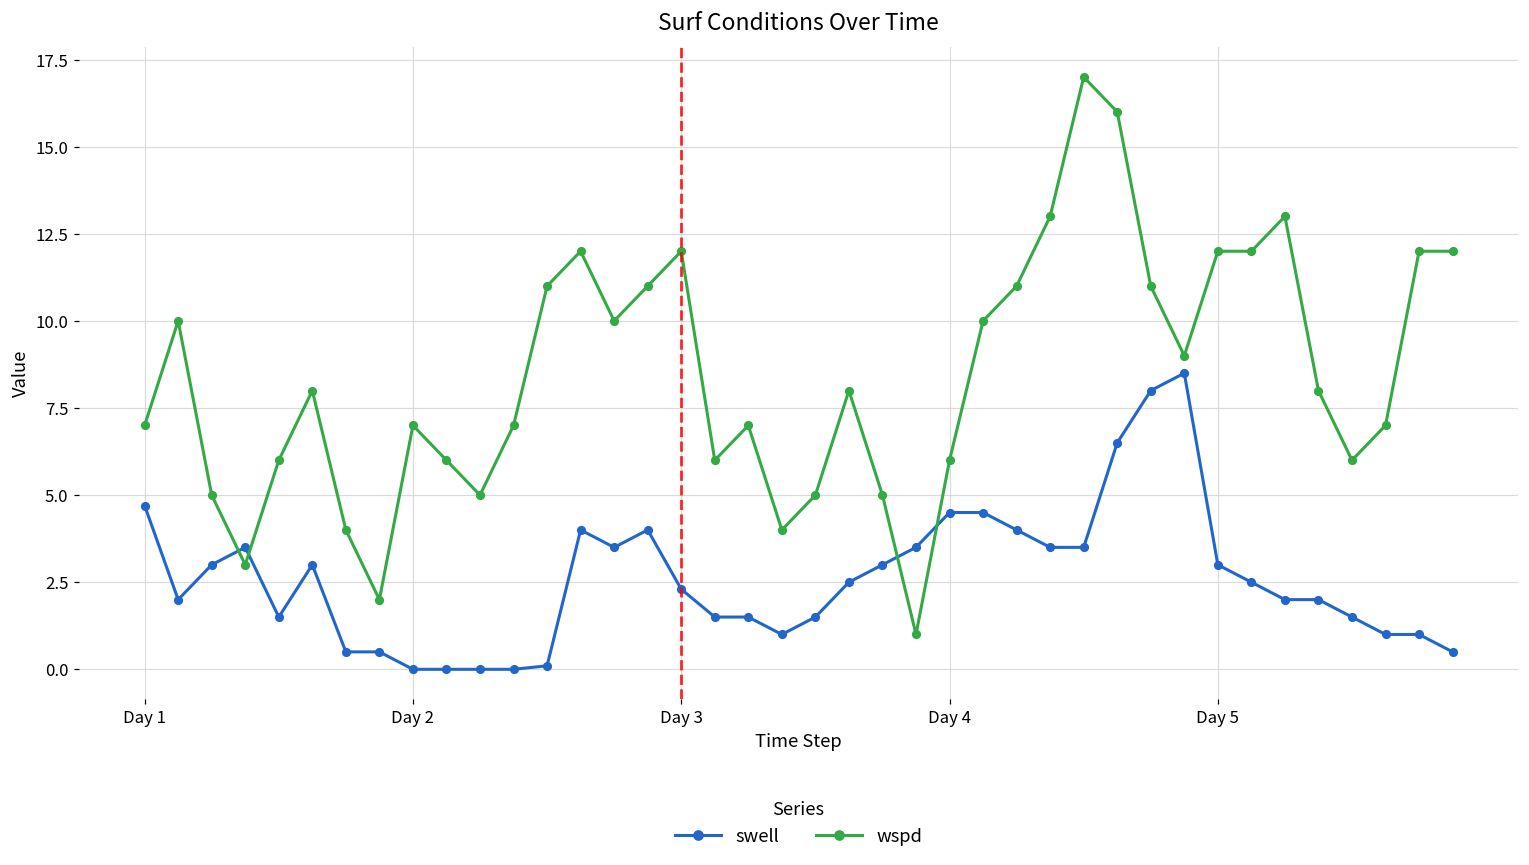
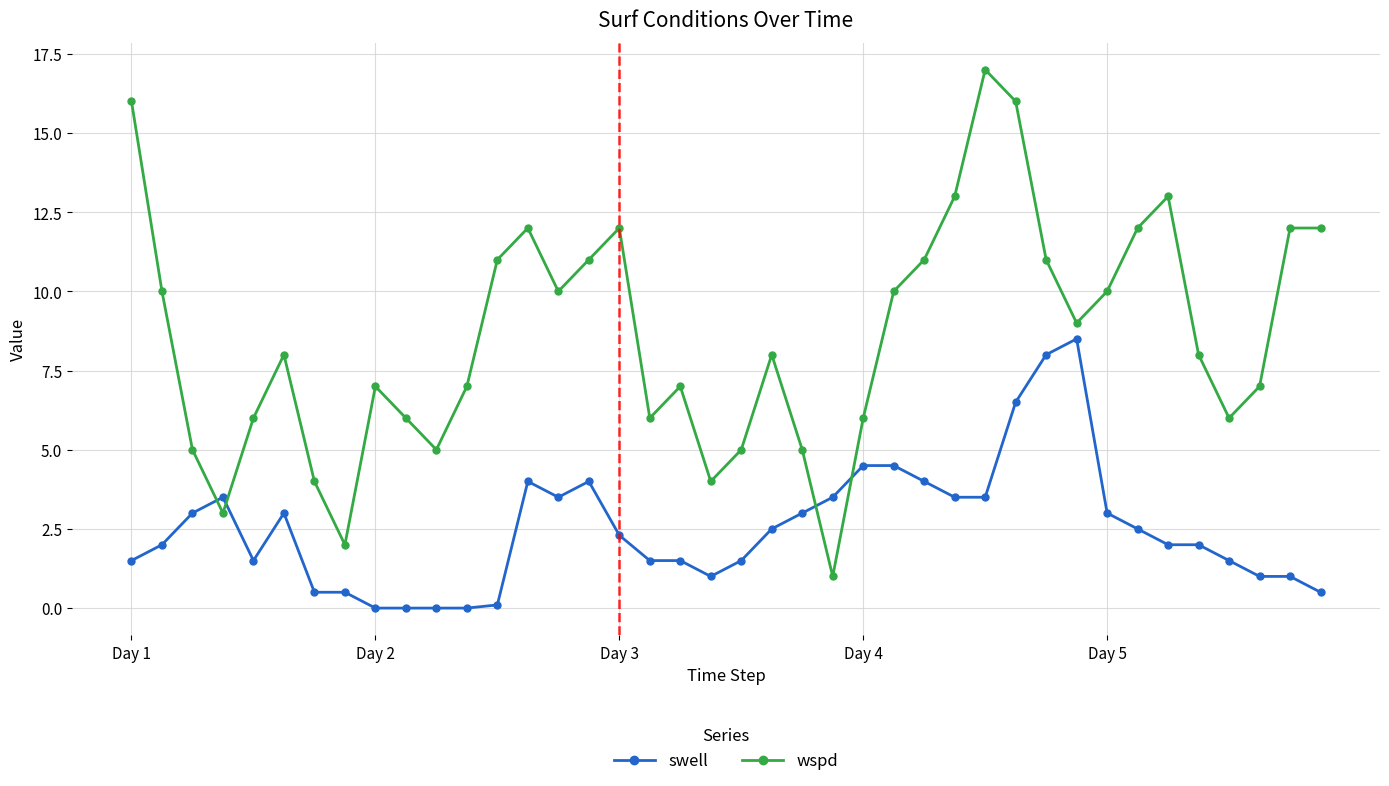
swell, Day 1: 4.7 -> 1.5
wspd, Day 1: 7 -> 16
wspd, Day 5: 12 -> 10
